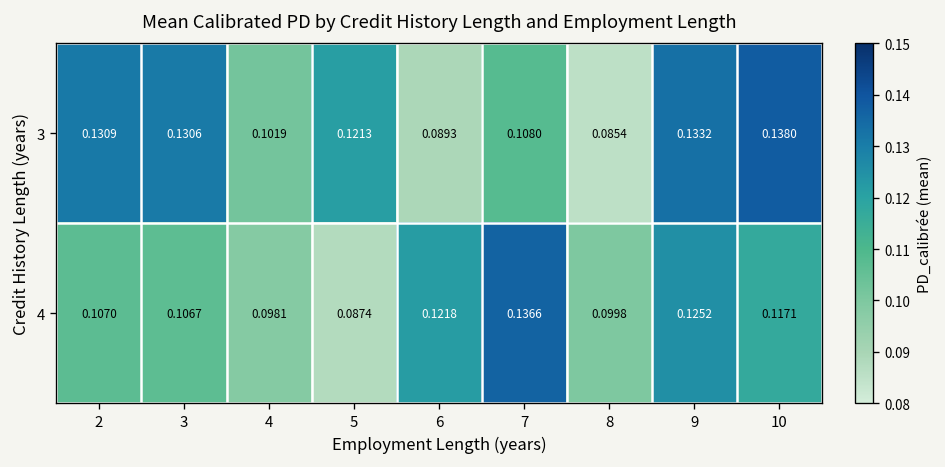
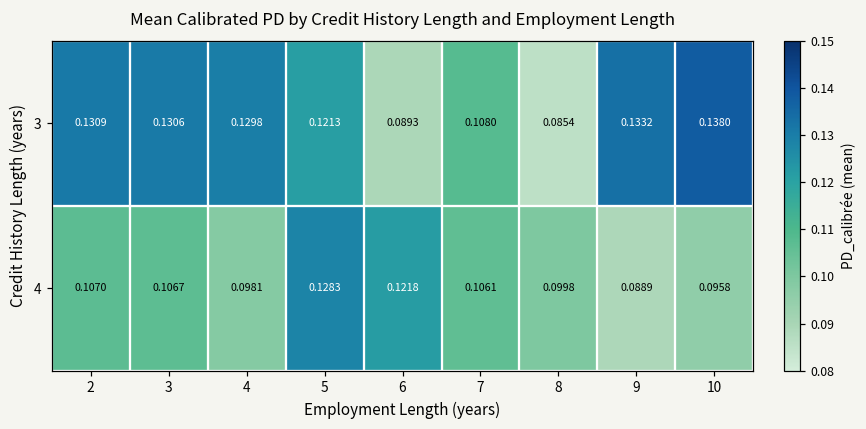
3, 4: 0.1019 -> 0.1298
4, 5: 0.0874 -> 0.1283
4, 7: 0.1366 -> 0.1061
4, 9: 0.1252 -> 0.0889
4, 10: 0.1171 -> 0.0958
